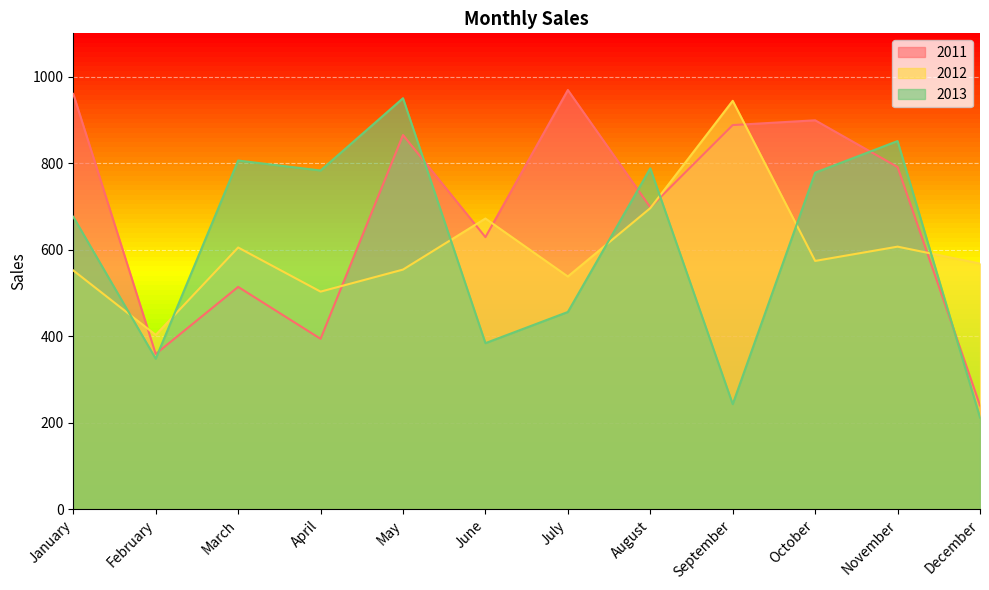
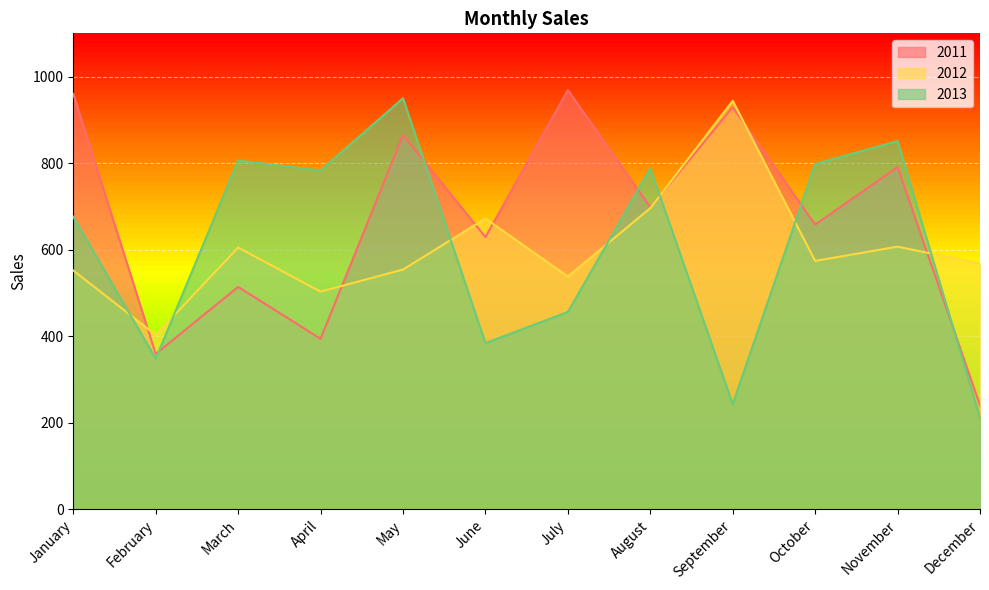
2011, September: 890 -> 930
2011, October: 900 -> 660
2013, October: 780 -> 800
